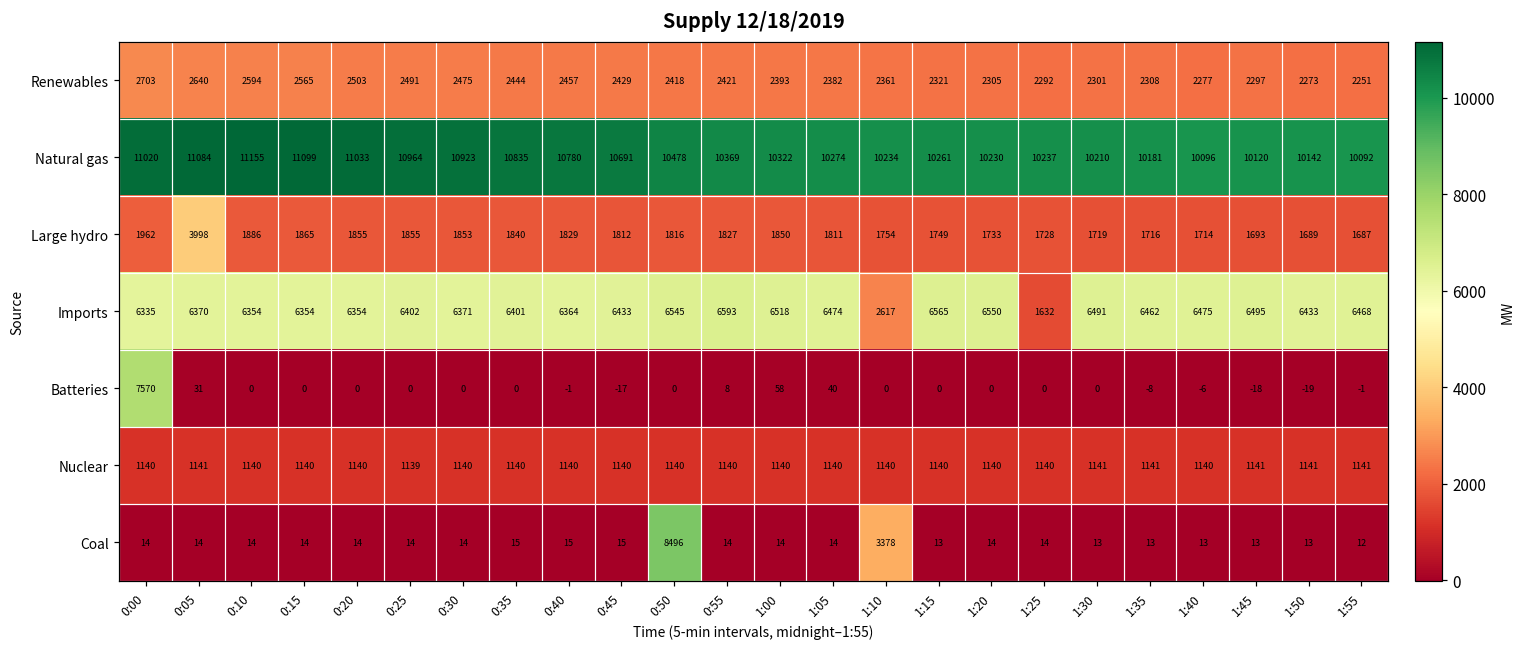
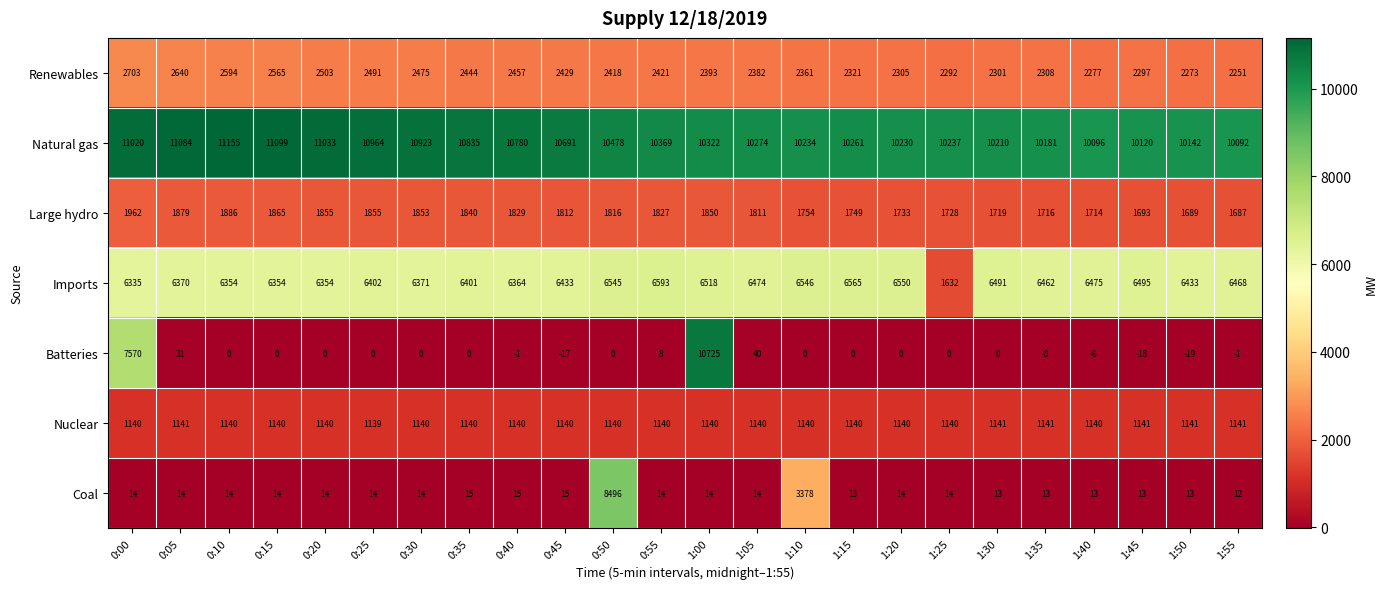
Large hydro, 0:05: 3998 -> 1879
Imports, 1:10: 2617 -> 6546
Batteries, 1:00: 58 -> 10725
